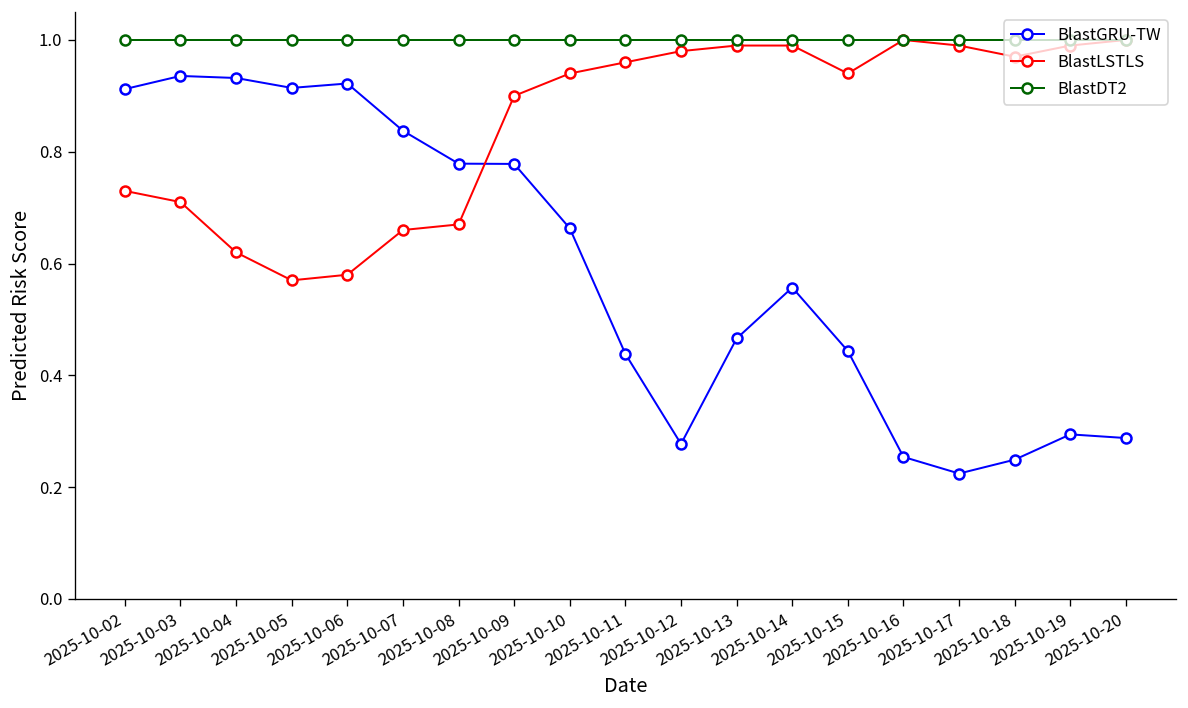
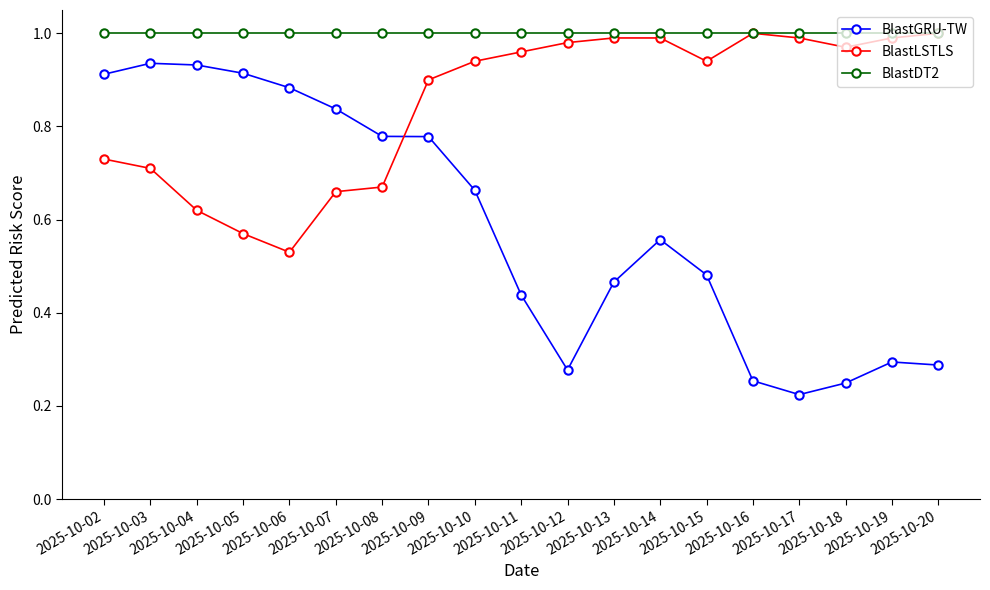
BlastGRU-TW, 2025-10-06: 0.92 -> 0.88
BlastLSTLS, 2025-10-06: 0.58 -> 0.53
BlastGRU-TW, 2025-10-15: 0.44 -> 0.48
